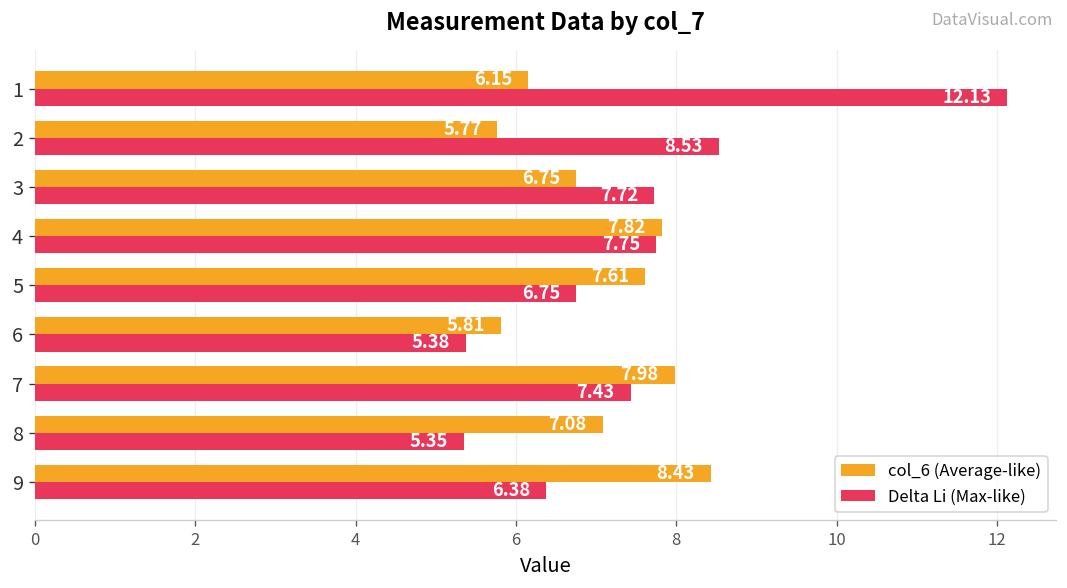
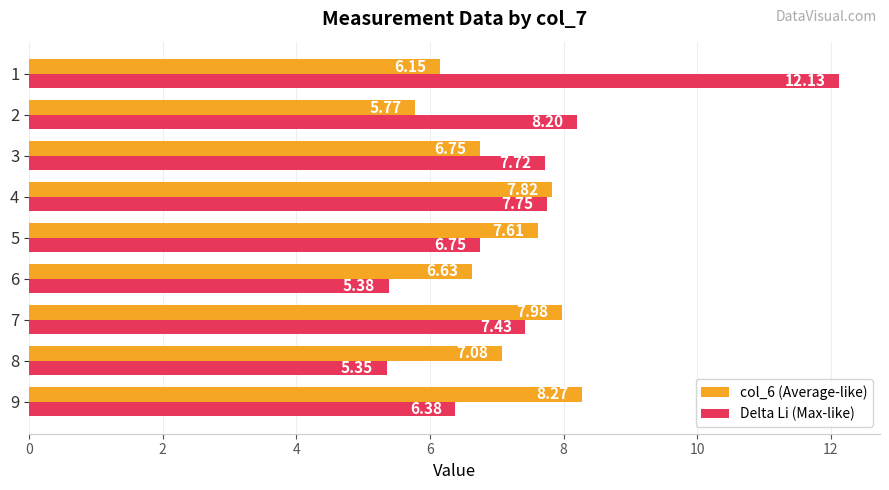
Delta Li (Max-like), 2: 8.53 -> 8.20
col_6 (Average-like), 6: 5.81 -> 6.63
col_6 (Average-like), 9: 8.43 -> 8.27
